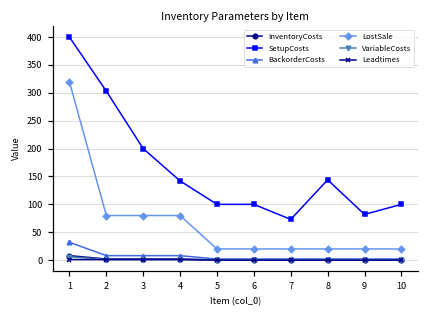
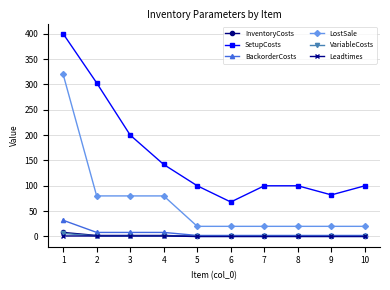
SetupCosts, 6: 100 -> 70
SetupCosts, 7: 70 -> 100
SetupCosts, 8: 140 -> 100
